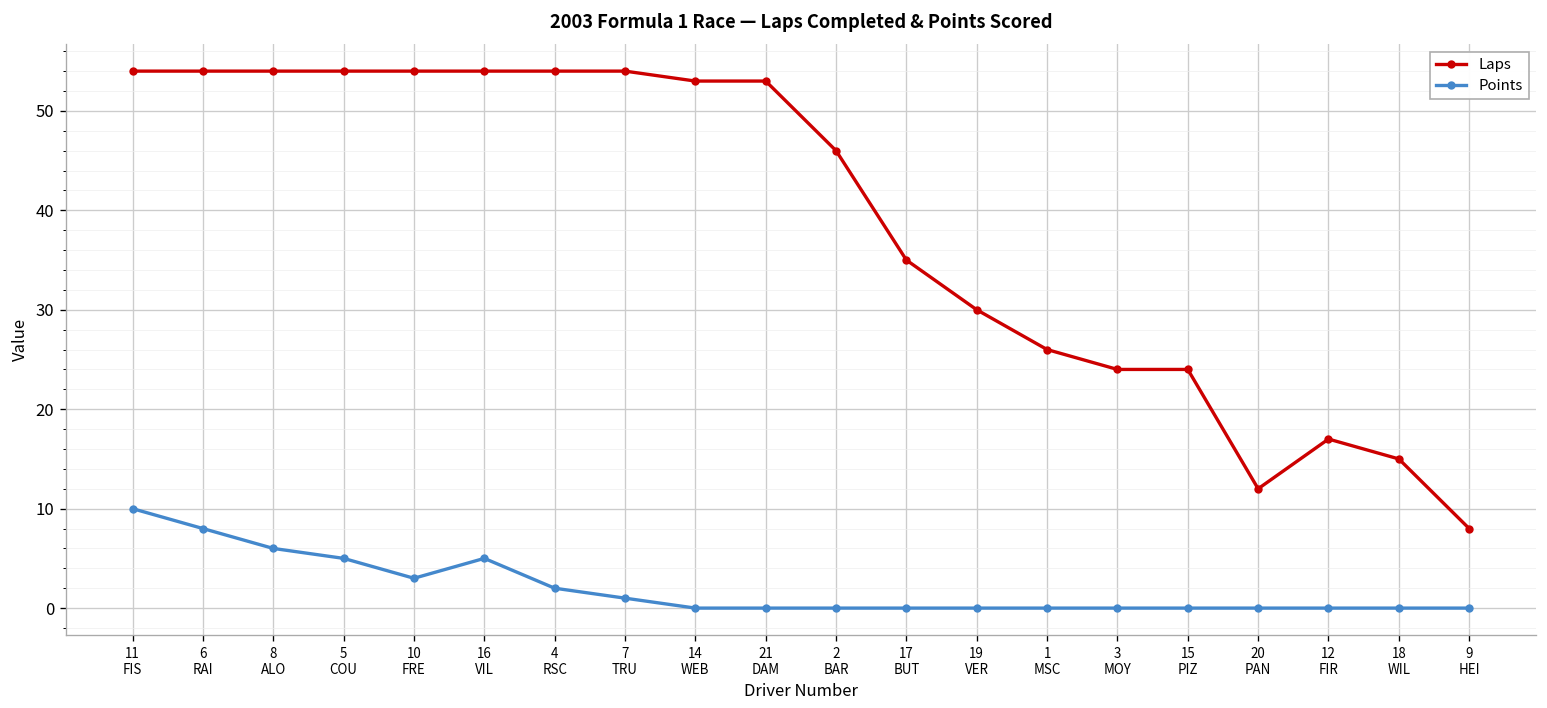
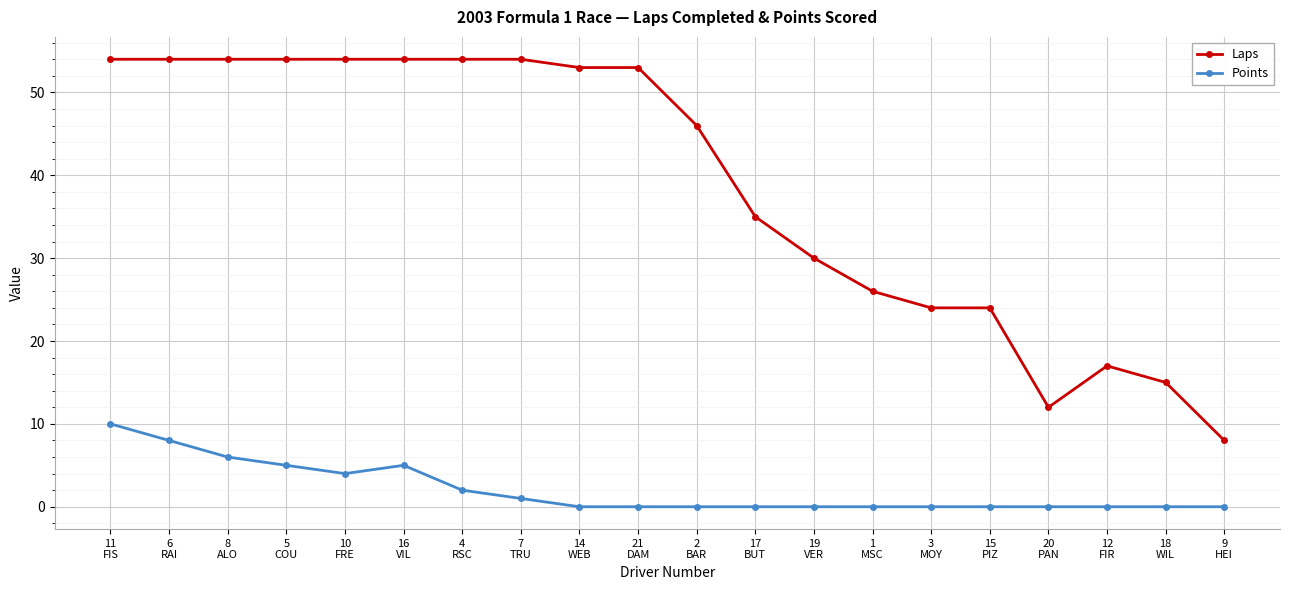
Points, 10 FRE: 3 -> 4
